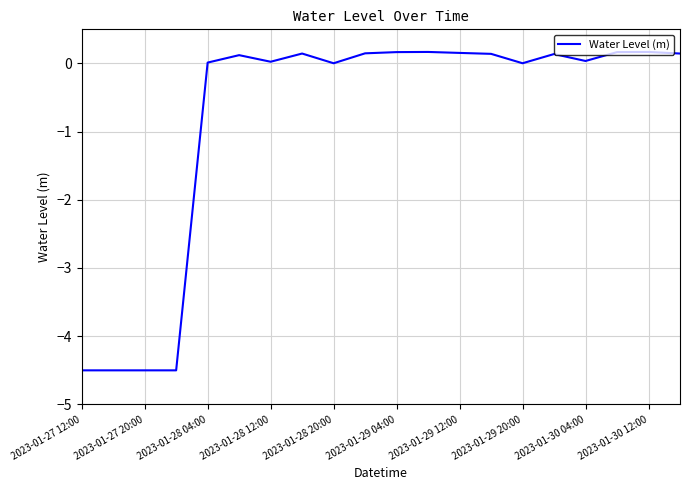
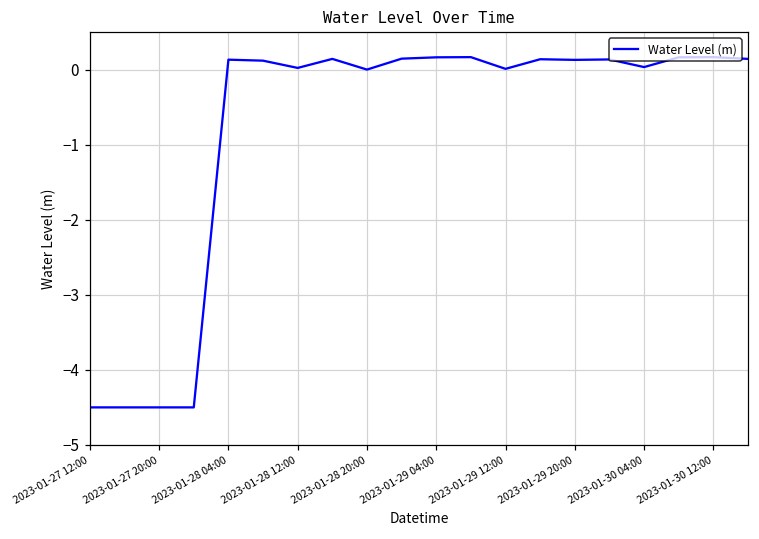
2023-01-28 04:00: 0.0 -> 0.1
2023-01-29 12:00: 0.2 -> 0.0
2023-01-29 20:00: 0.0 -> 0.1
